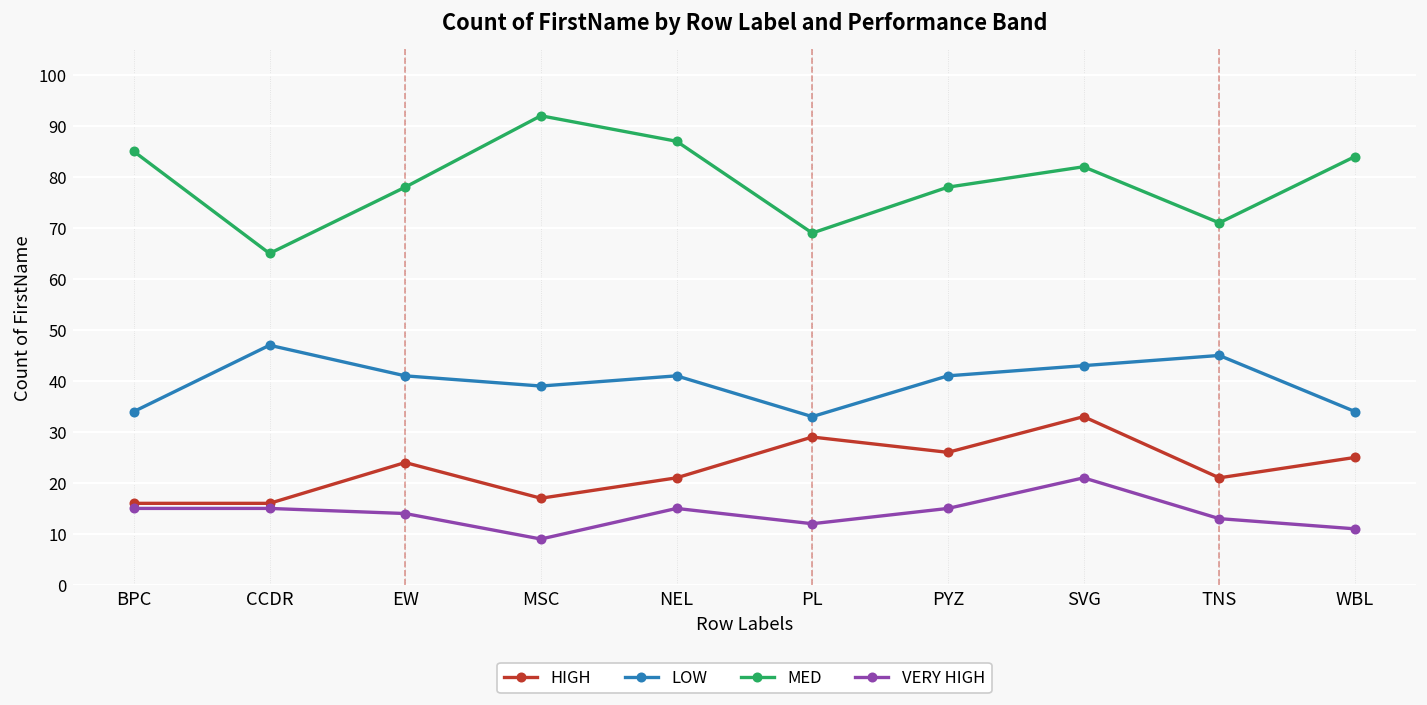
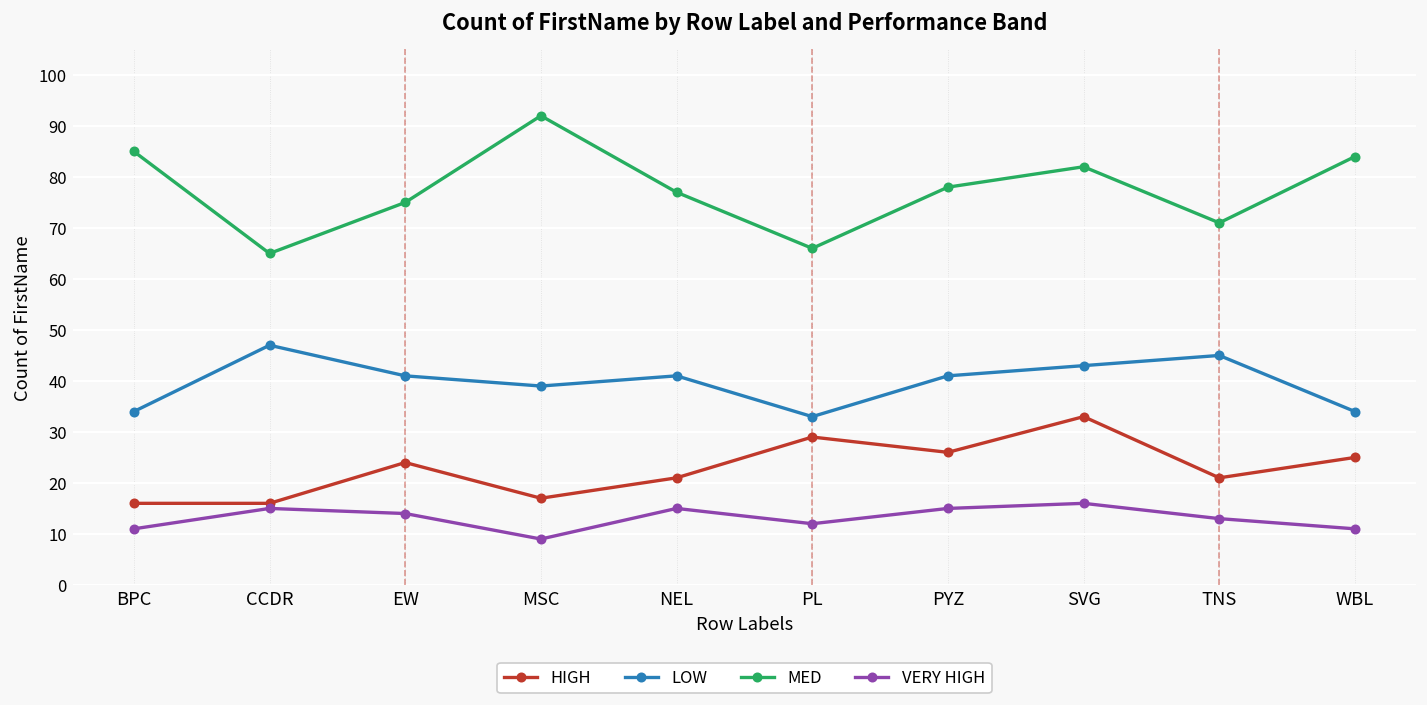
VERY HIGH, BPC: 15 -> 11
MED, EW: 78 -> 75
MED, NEL: 87 -> 77
MED, PL: 69 -> 66
VERY HIGH, SVG: 21 -> 16
